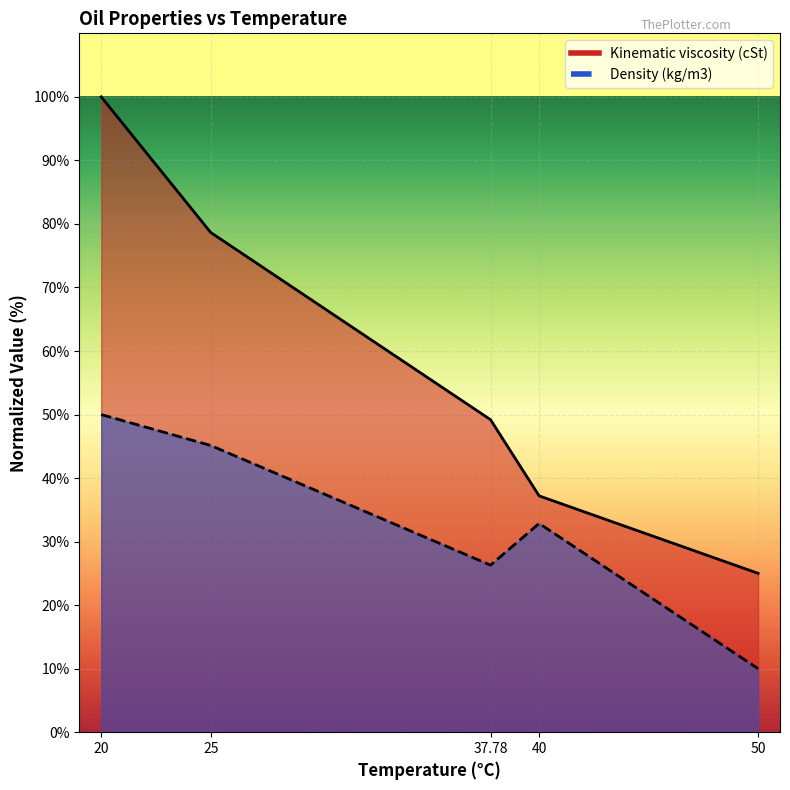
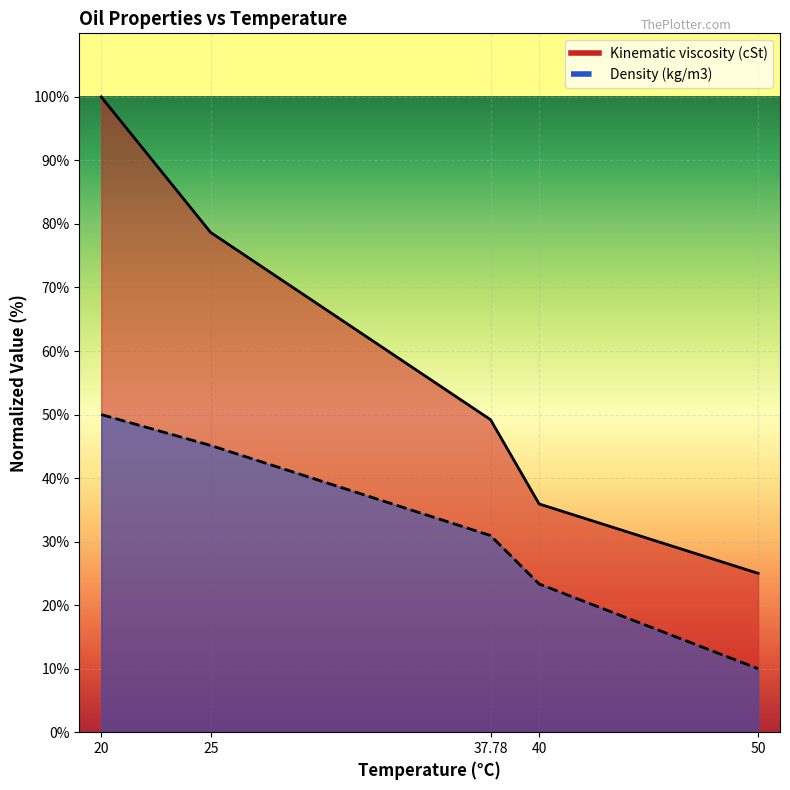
Density (kg/m3), 37.78: 26% -> 31%
Kinematic viscosity (cSt), 40: 37% -> 36%
Density (kg/m3), 40: 33% -> 23%
